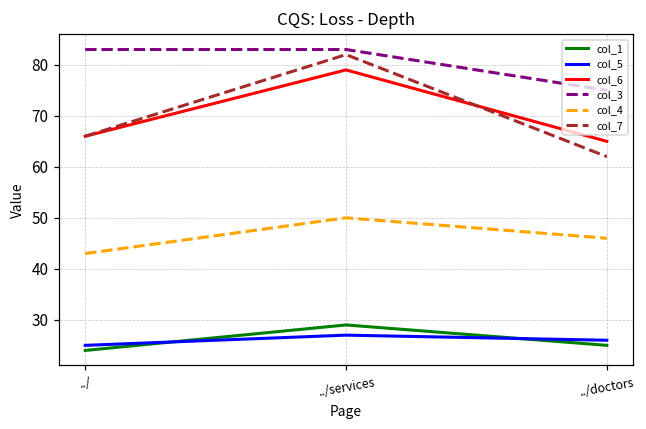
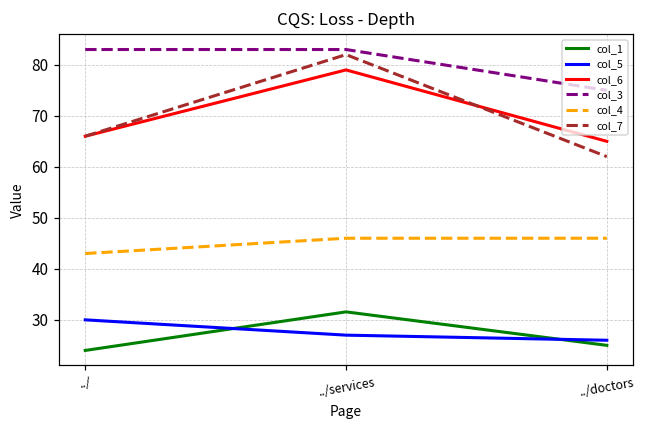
col_5, ../: 25 -> 30
col_1, ../services: 29 -> 32
col_4, ../services: 50 -> 46
